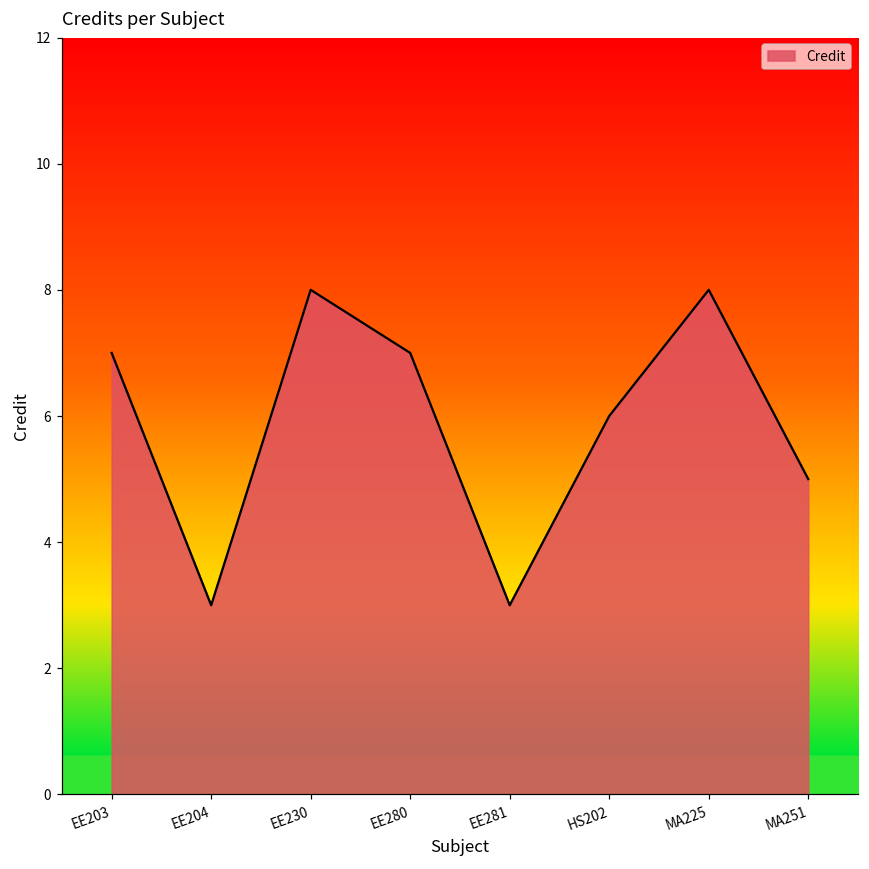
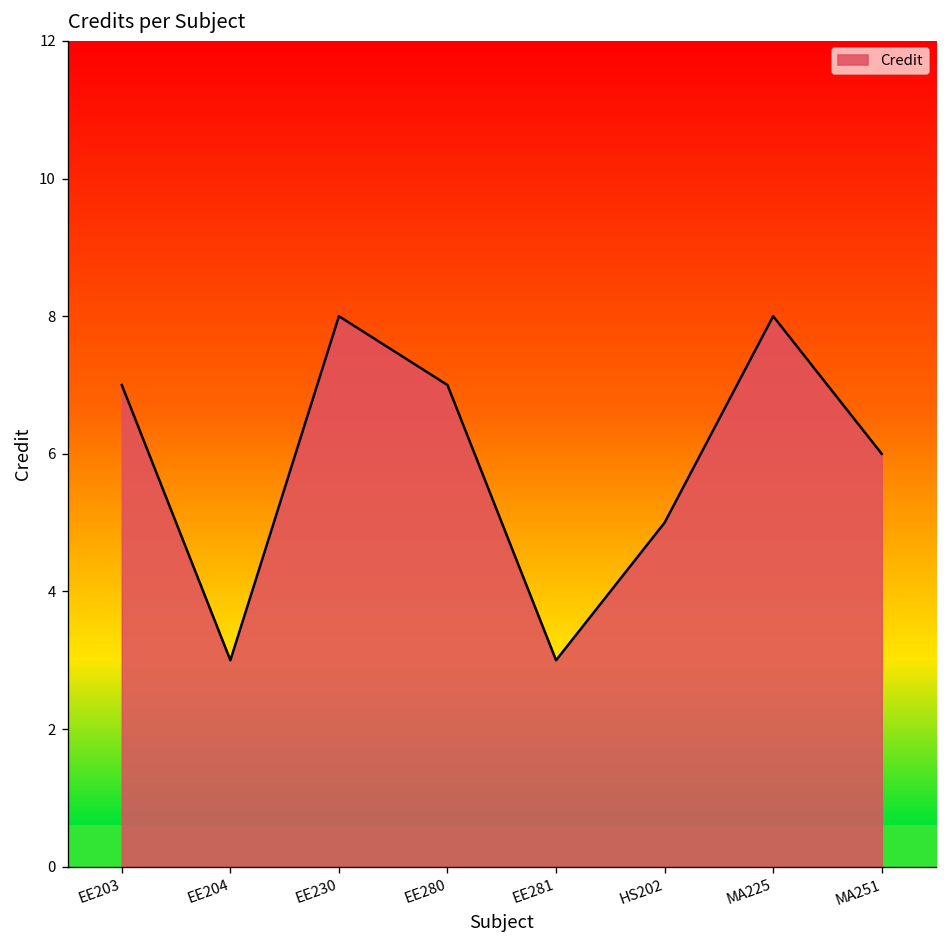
HS202: 6 -> 5
MA251: 5 -> 6
